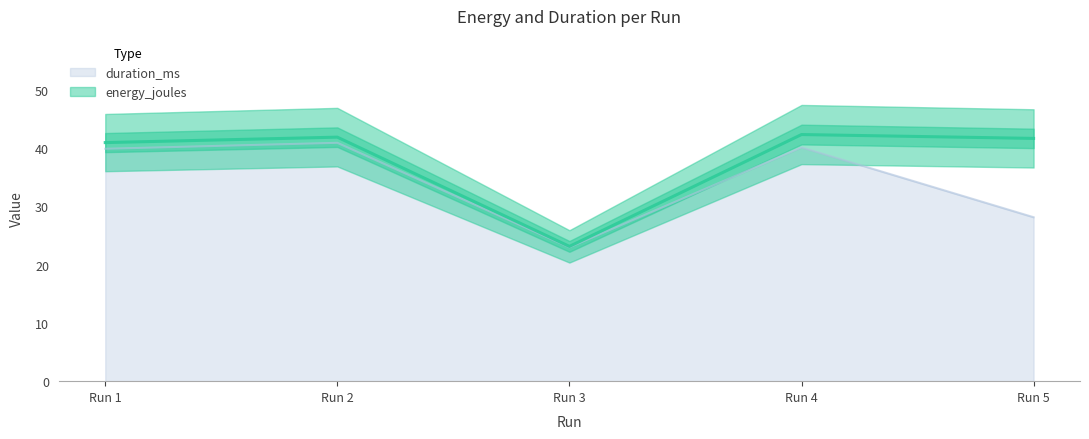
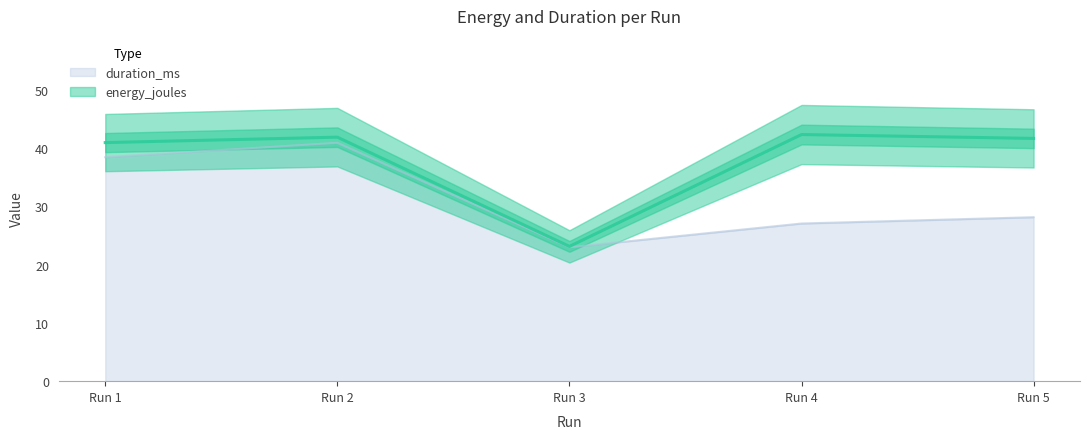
duration_ms, Run 1: 40 -> 38
duration_ms, Run 4: 40 -> 27
